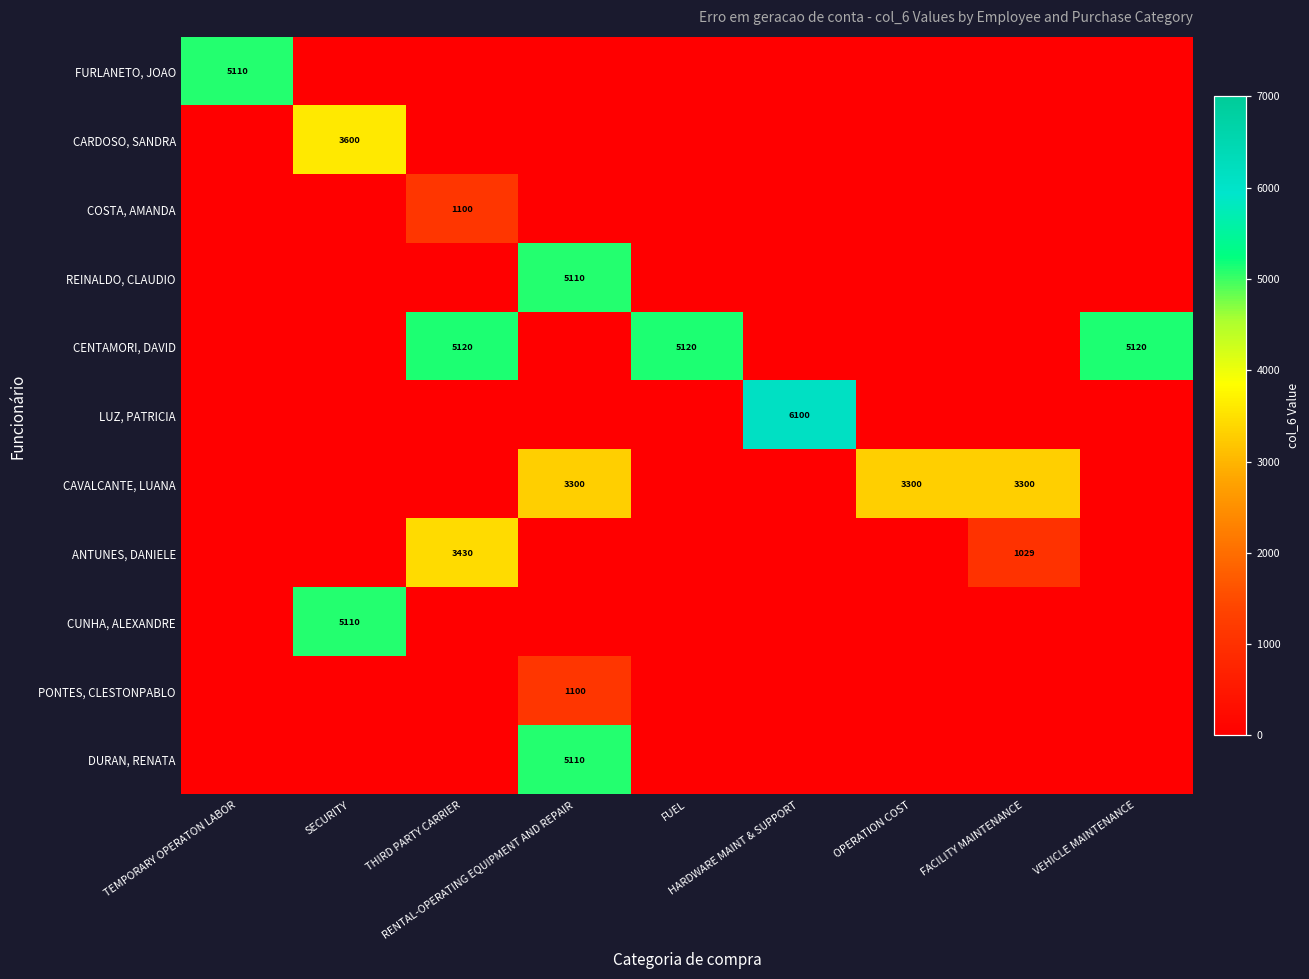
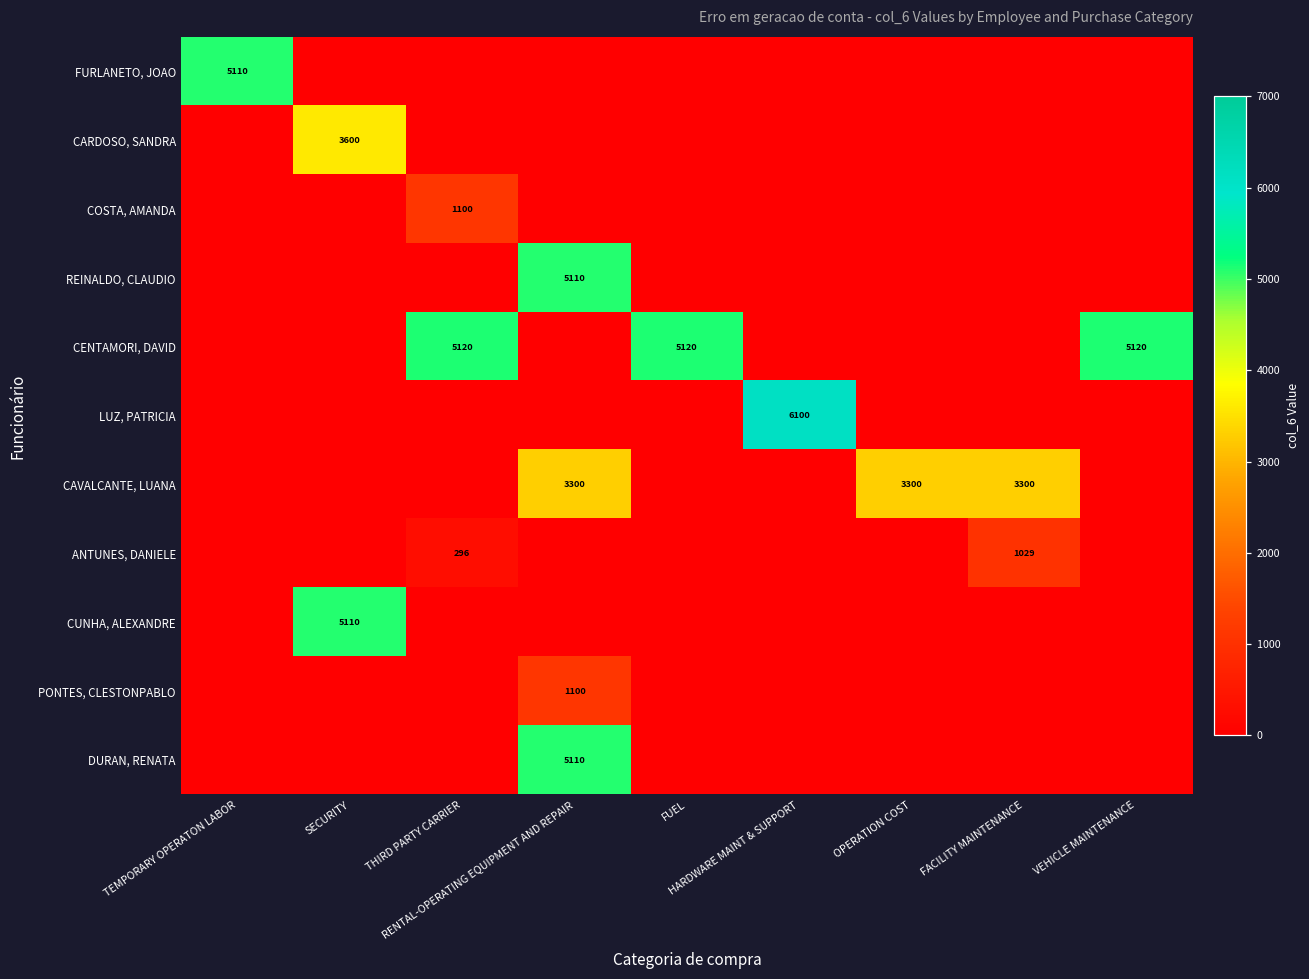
ANTUNES, DANIELE, THIRD PARTY CARRIER: 3430 -> 296
